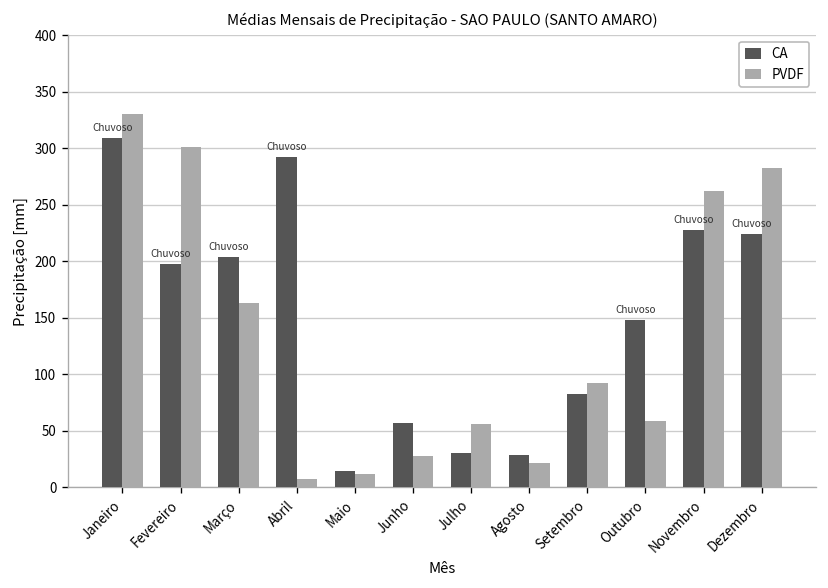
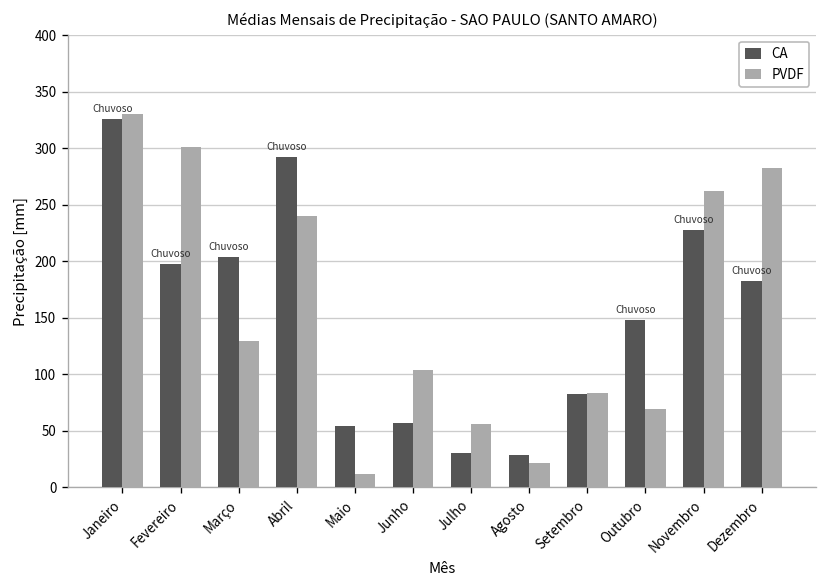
CA, Janeiro: 310 -> 330
PVDF, Março: 160 -> 130
PVDF, Abril: 10 -> 240
CA, Maio: 10 -> 50
PVDF, Junho: 30 -> 100
PVDF, Setembro: 90 -> 80
PVDF, Outubro: 60 -> 70
CA, Dezembro: 220 -> 180
